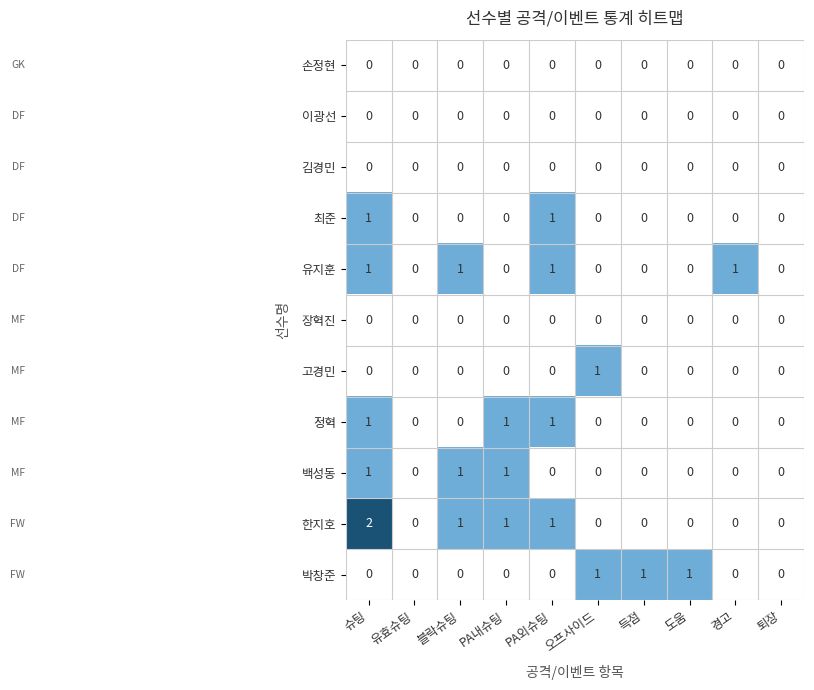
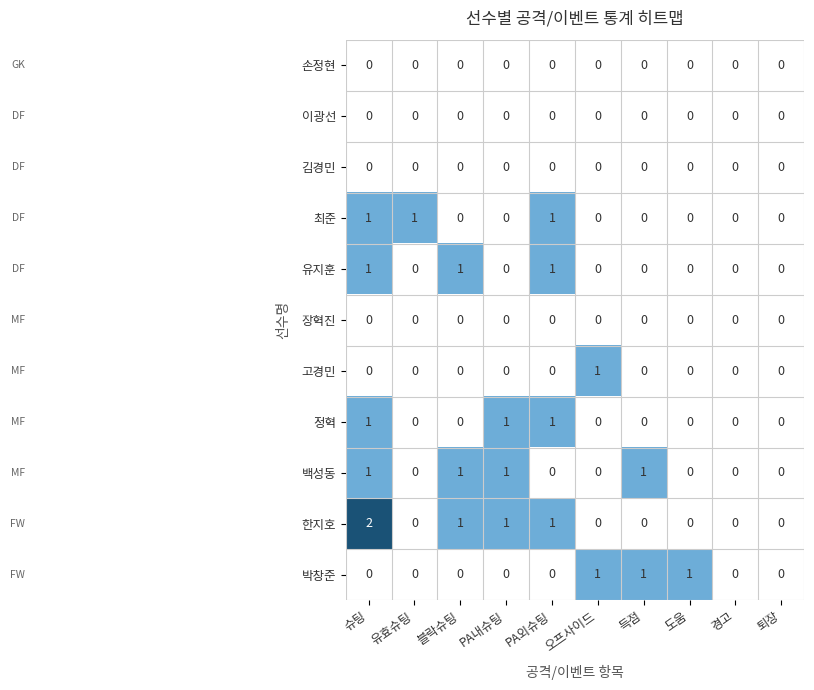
최준, 유효슈팅: 0 -> 1
유지훈, 경고: 1 -> 0
백성동, 득점: 0 -> 1
